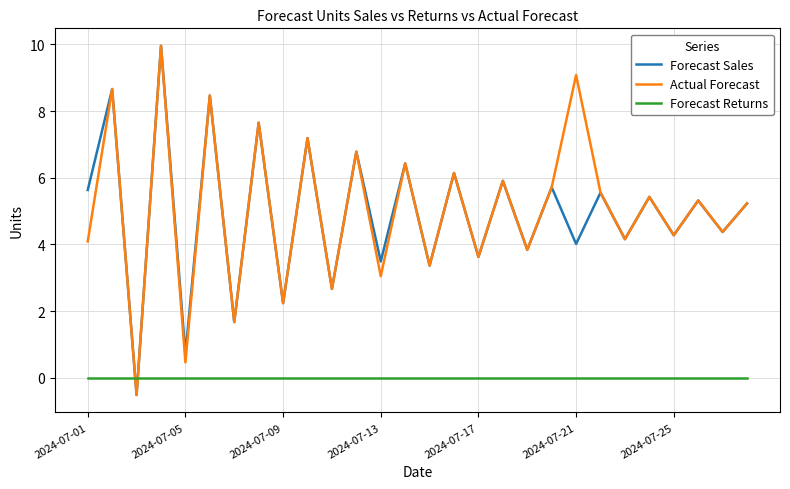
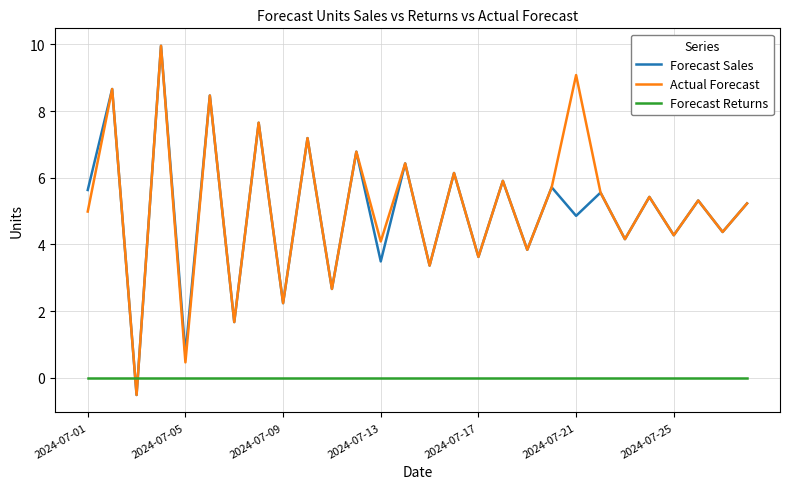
Actual Forecast, 2024-07-01: 4.1 -> 5.0
Actual Forecast, 2024-07-13: 3.0 -> 4.1
Forecast Sales, 2024-07-21: 4.0 -> 4.9
